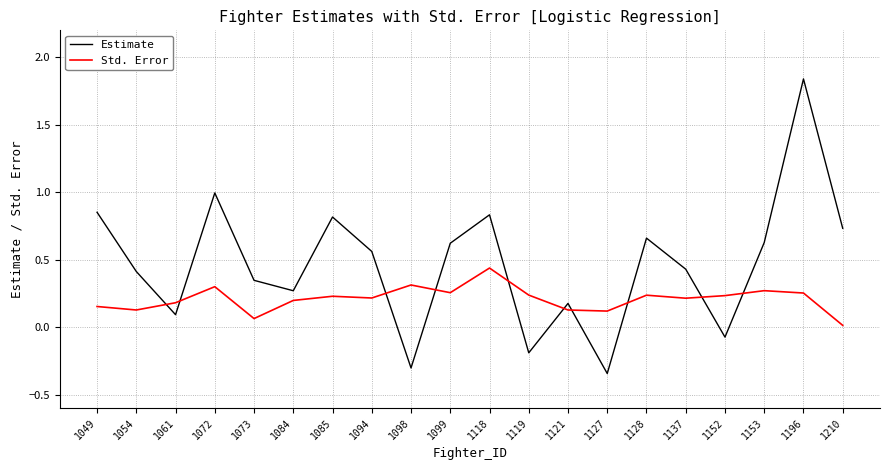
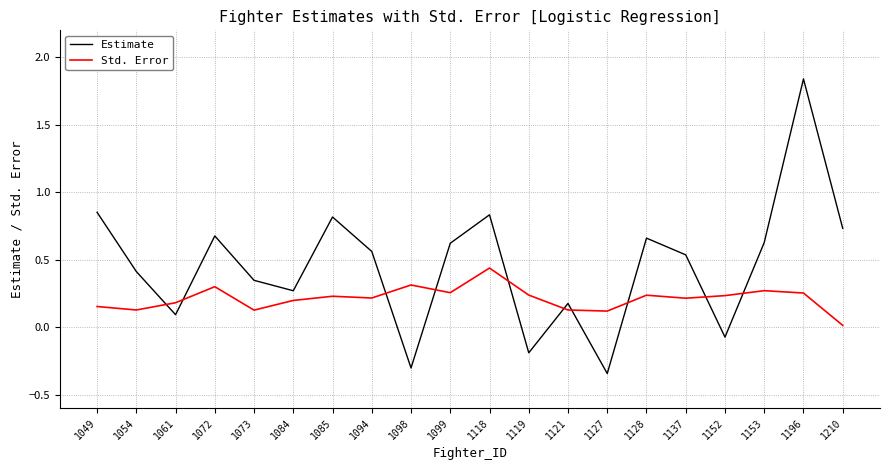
Estimate, 1072: 0.99 -> 0.68
Std. Error, 1073: 0.06 -> 0.13
Estimate, 1137: 0.43 -> 0.54
